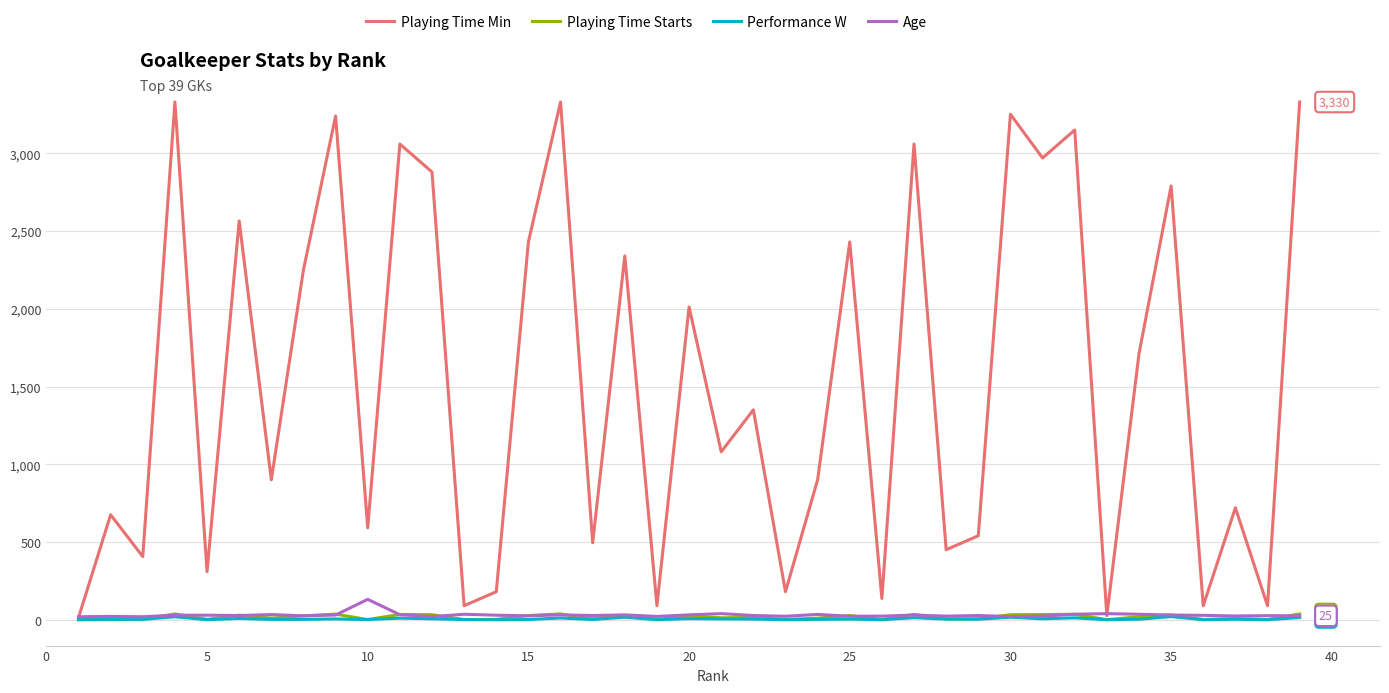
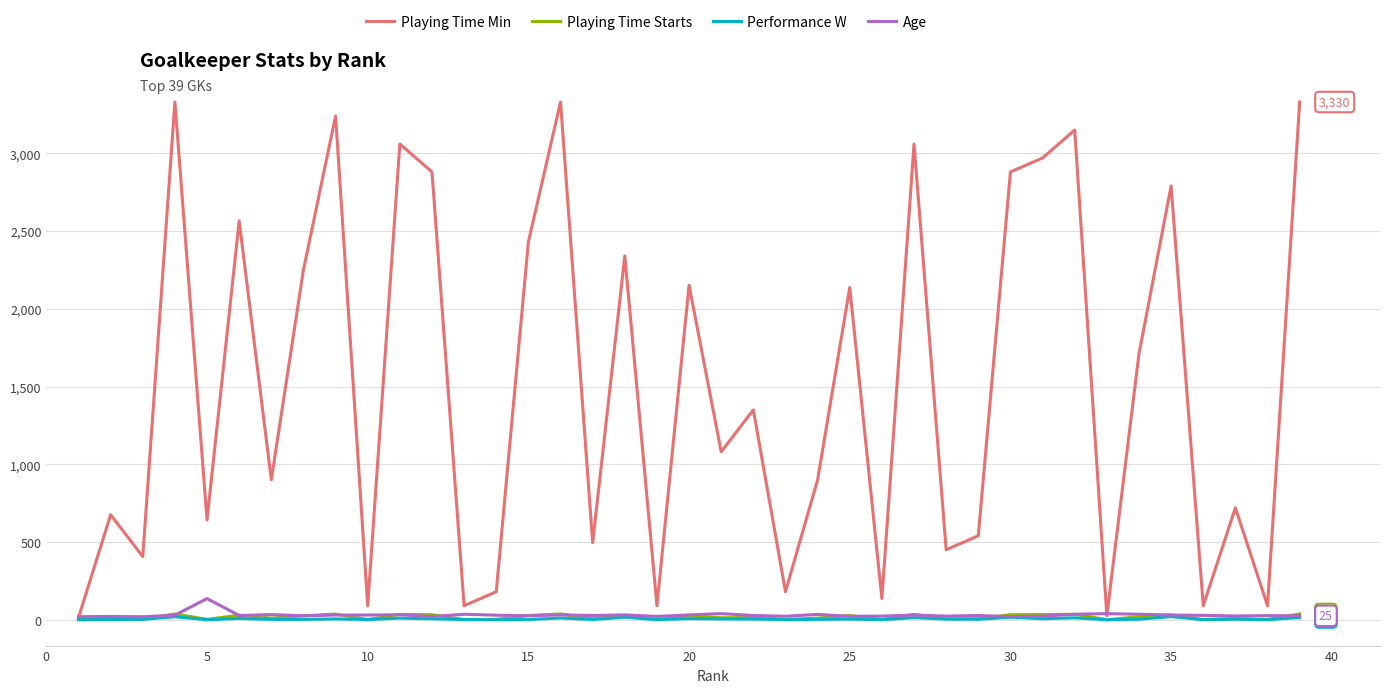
Playing Time Min, 5: 310 -> 640
Age, 5: 30 -> 140
Playing Time Min, 10: 590 -> 90
Age, 10: 130 -> 30
Playing Time Min, 20: 2,010 -> 2,150
Playing Time Min, 25: 2,430 -> 2,140
Playing Time Min, 30: 3,250 -> 2,880
